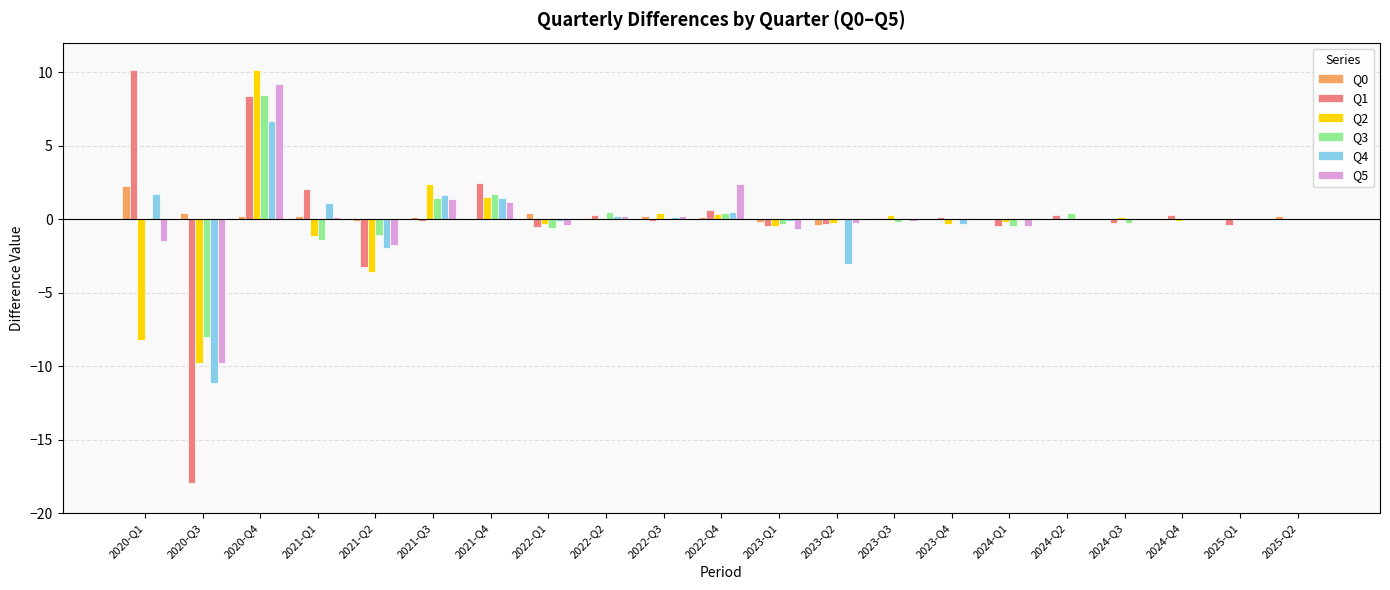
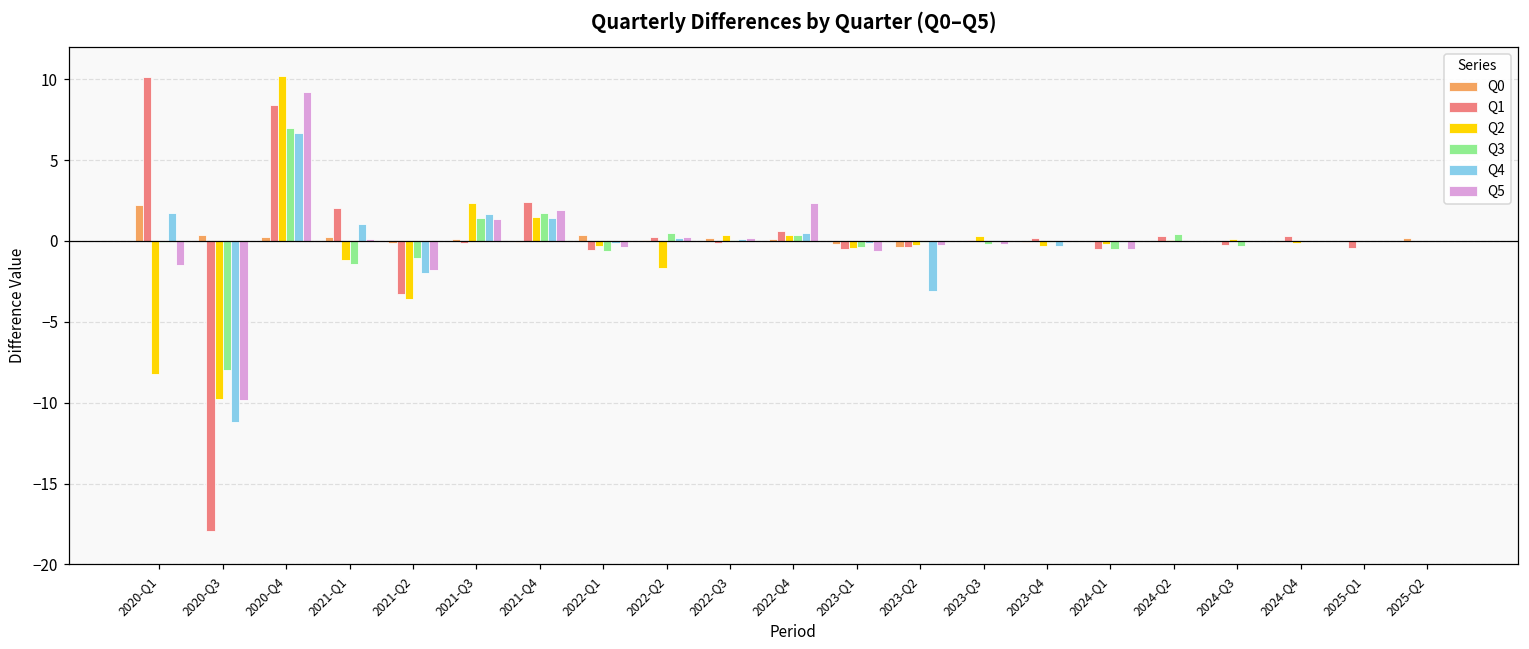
Q3, 2020-Q4: 8.4 -> 7.0
Q5, 2021-Q4: 1.2 -> 1.9
Q2, 2022-Q2: 0.0 -> -1.7
